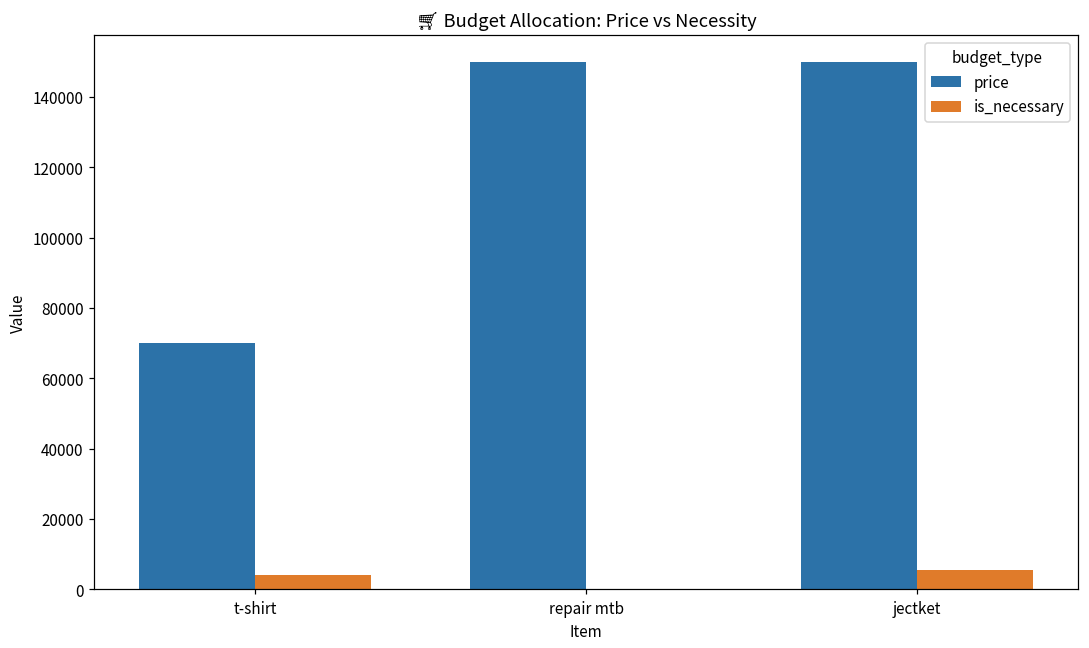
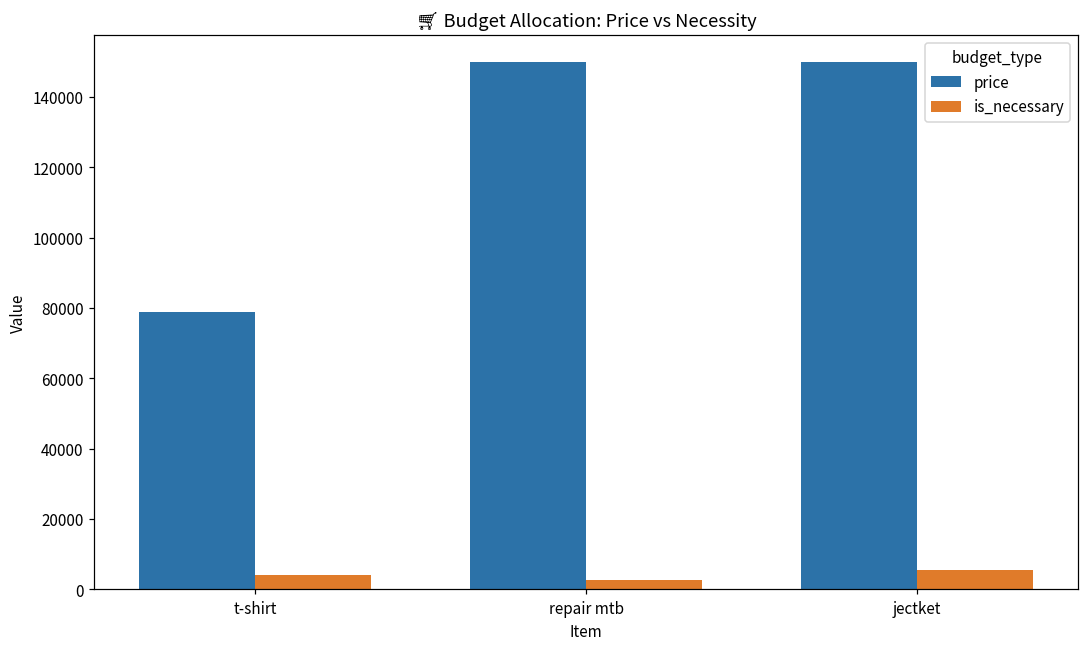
price, t-shirt: 70000 -> 79000
is_necessary, repair mtb: 0 -> 3000
